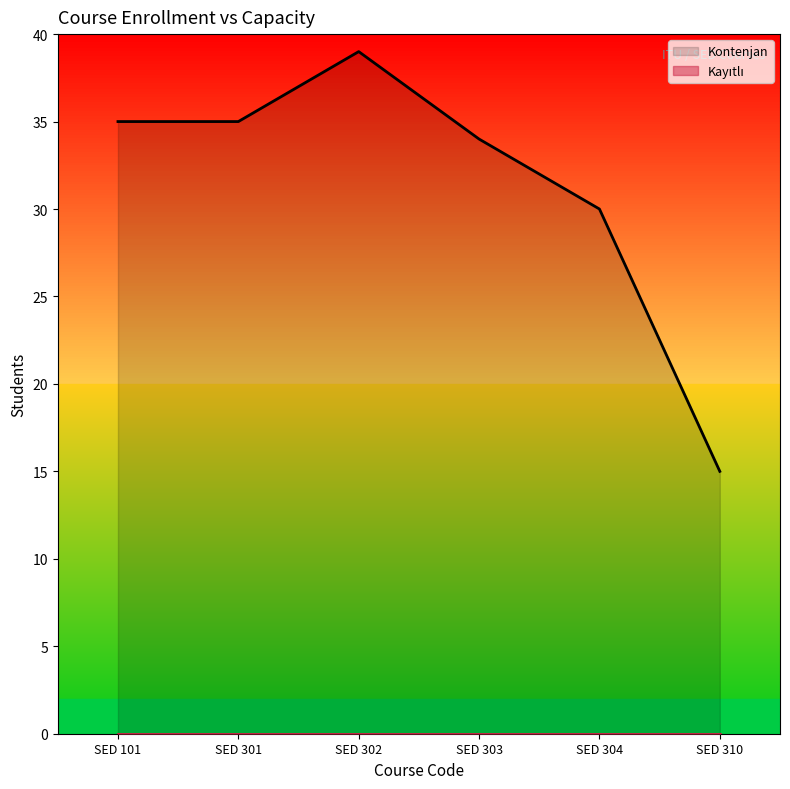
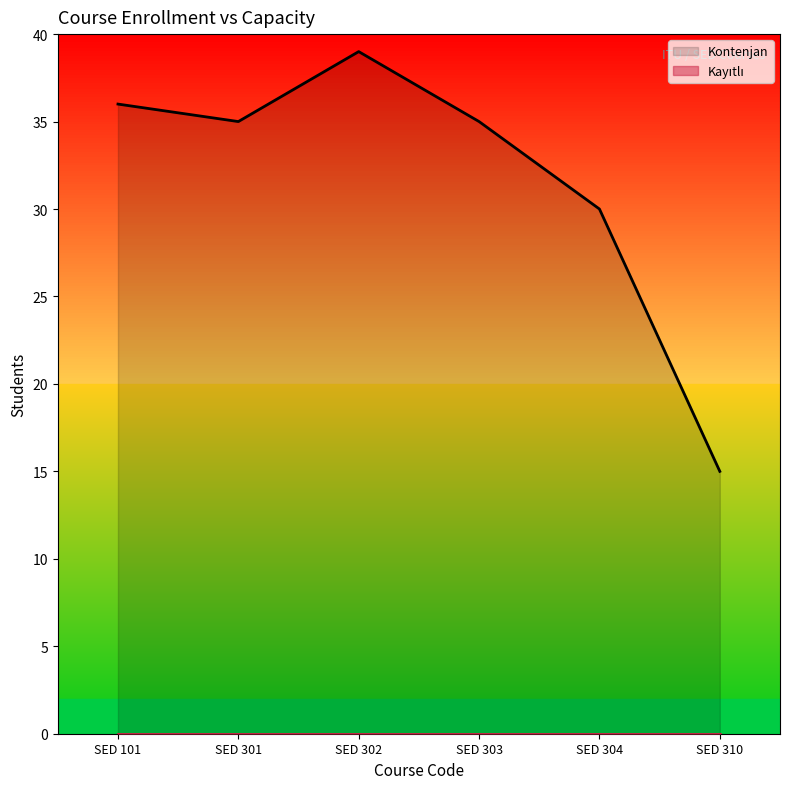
Kontenjan, SED 101: 35 -> 36
Kontenjan, SED 303: 34 -> 35
